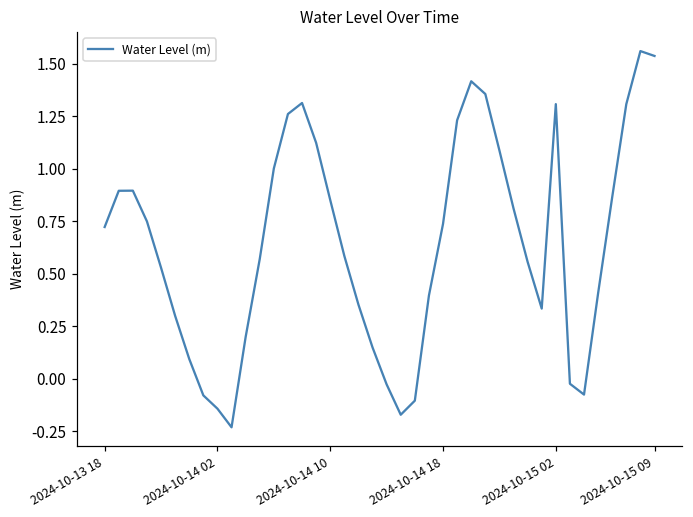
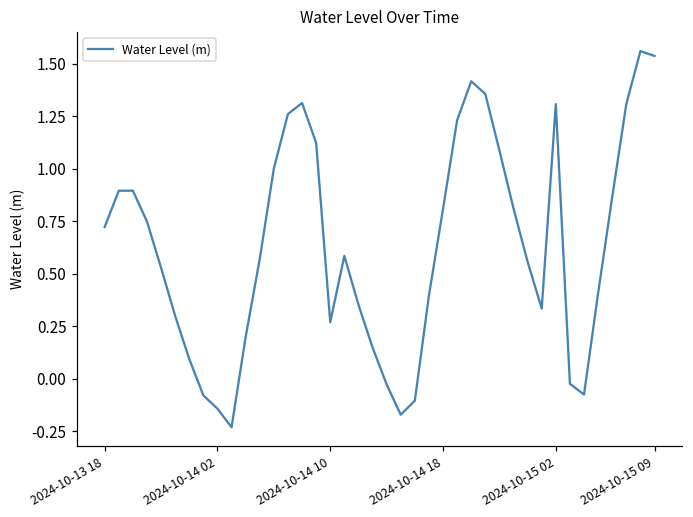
2024-10-14 10: 0.85 -> 0.27
2024-10-14 18: 0.74 -> 0.81
